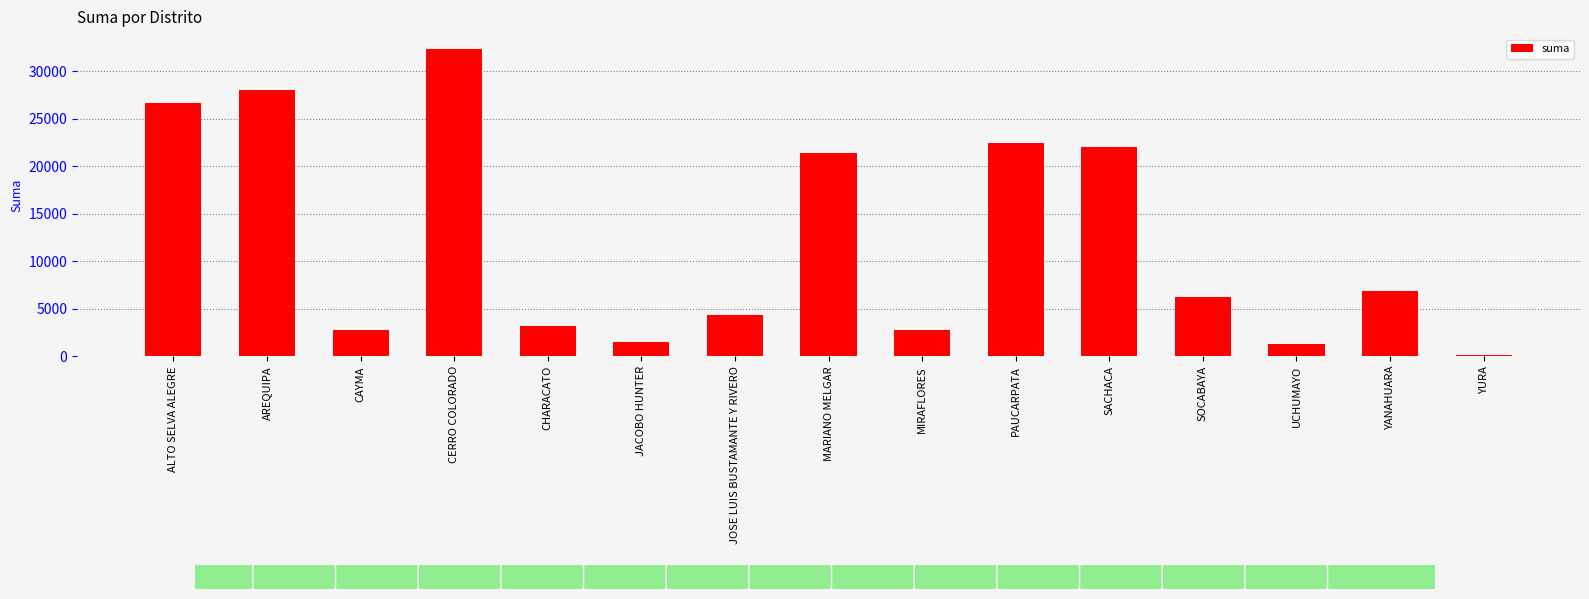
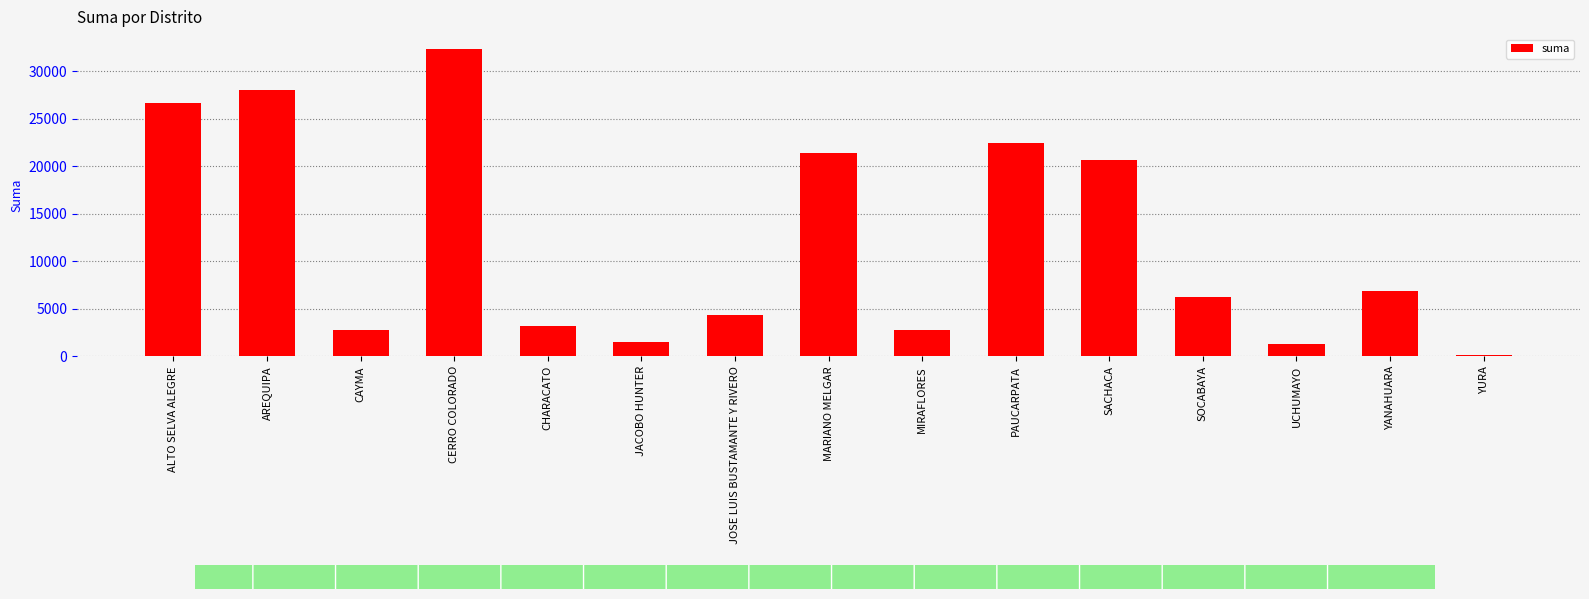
SACHACA: 22000 -> 21000
